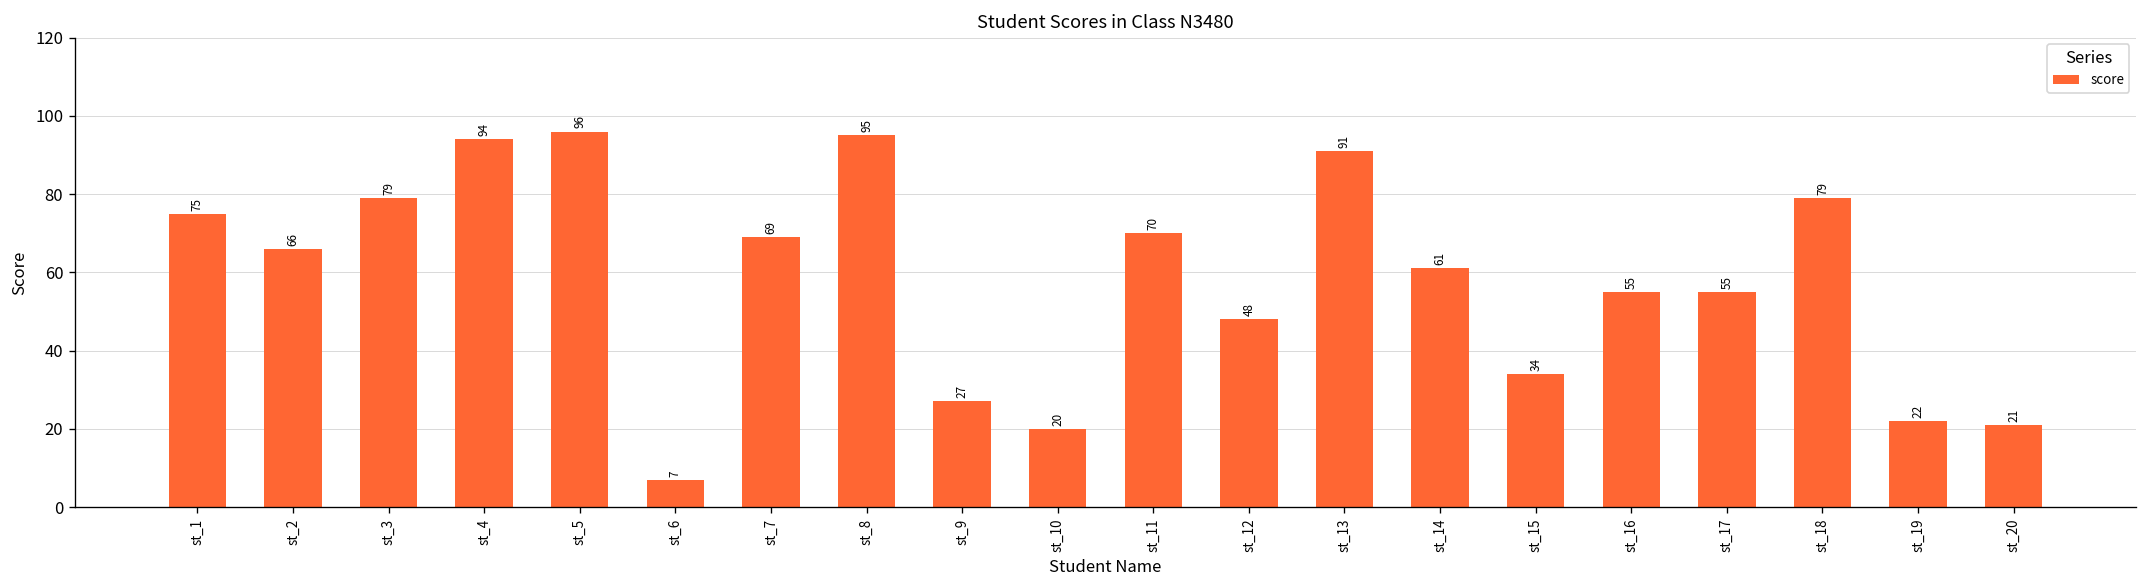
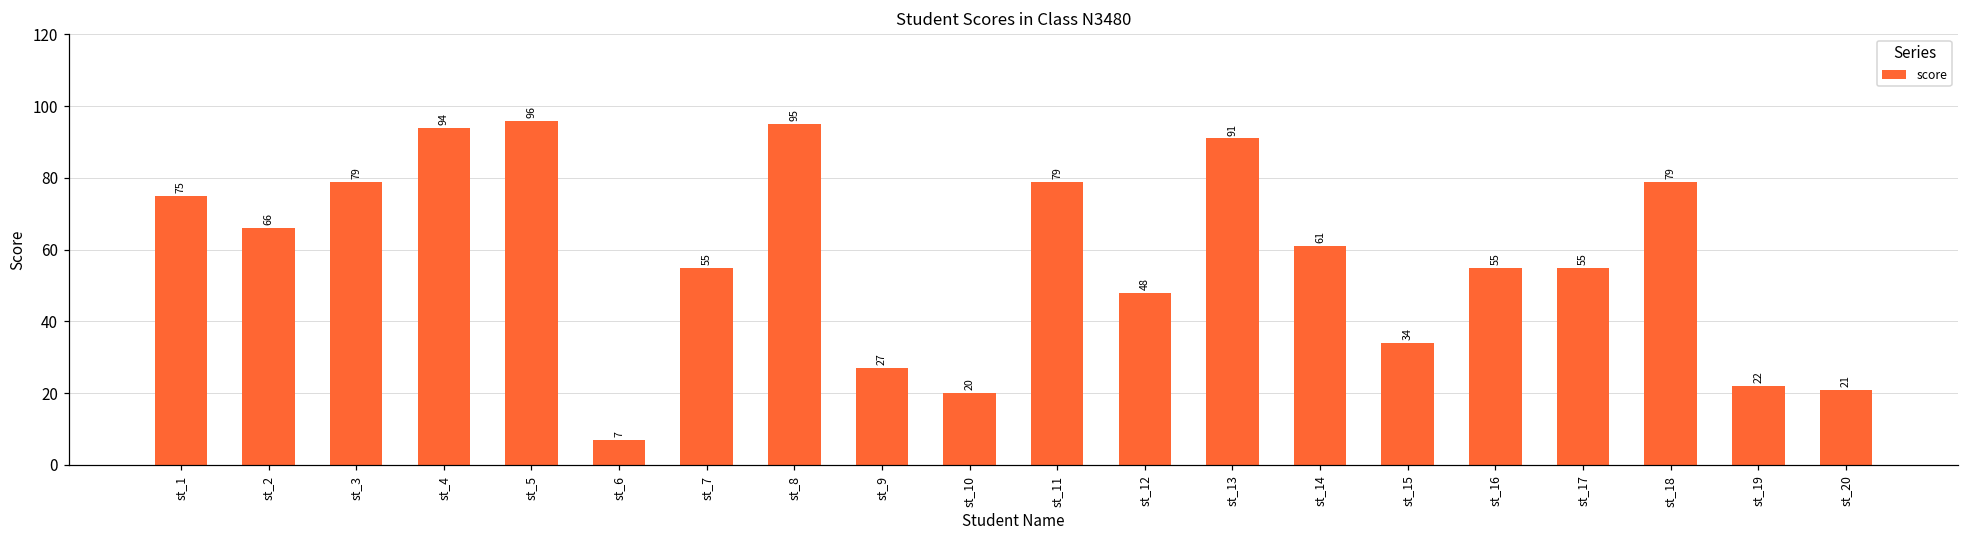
st_7: 69 -> 55
st_11: 70 -> 79
